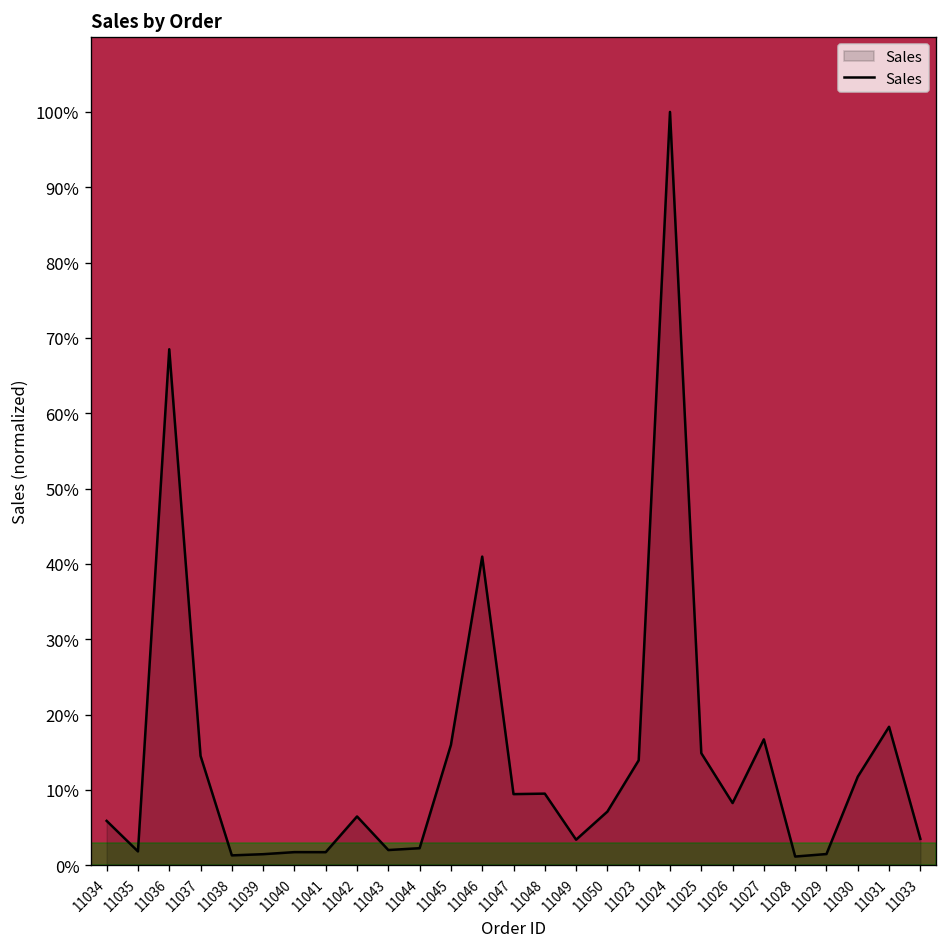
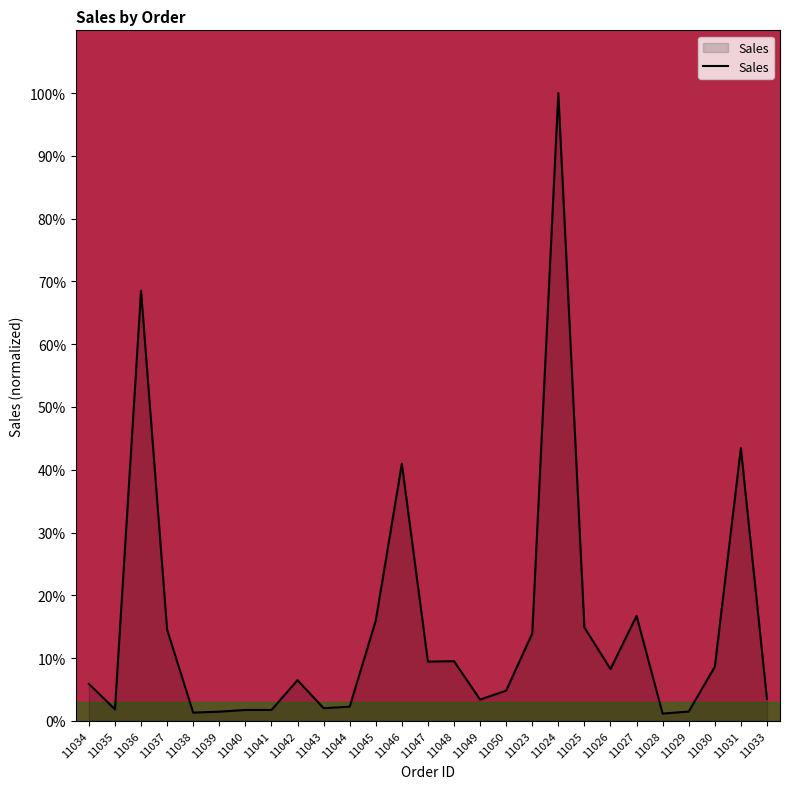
11050: 7% -> 5%
11030: 12% -> 9%
11031: 18% -> 43%
